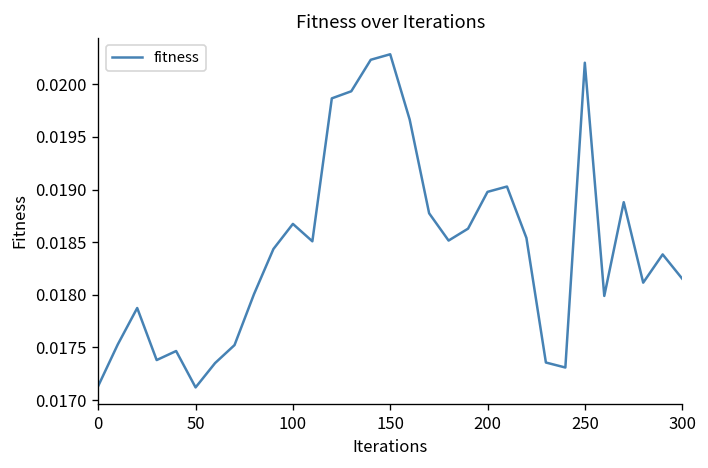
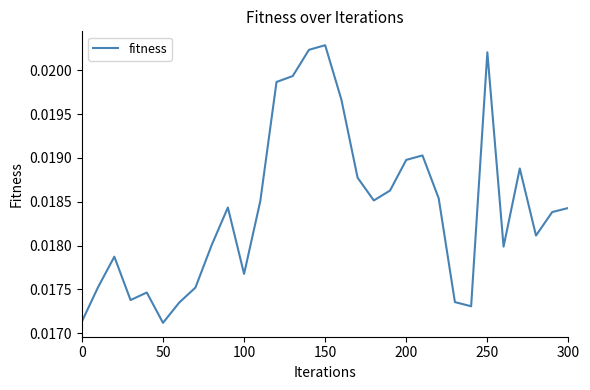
100: 0.0187 -> 0.0177
300: 0.0182 -> 0.0184
